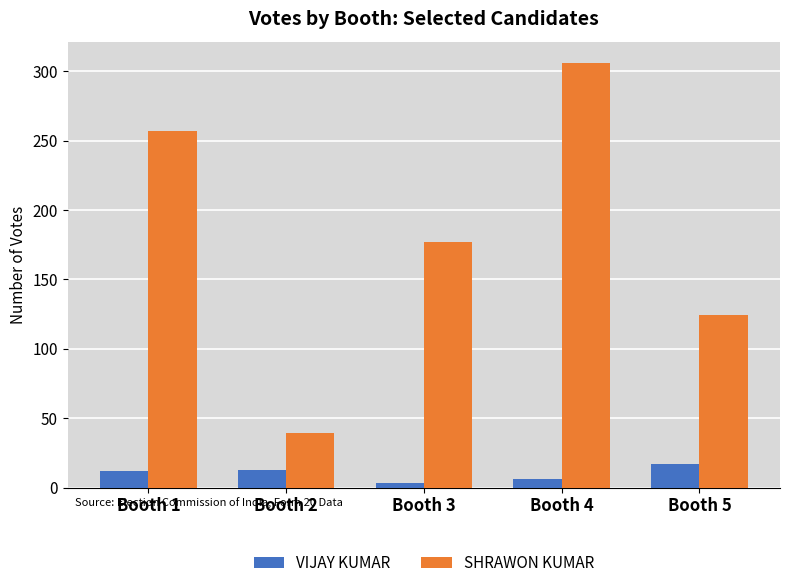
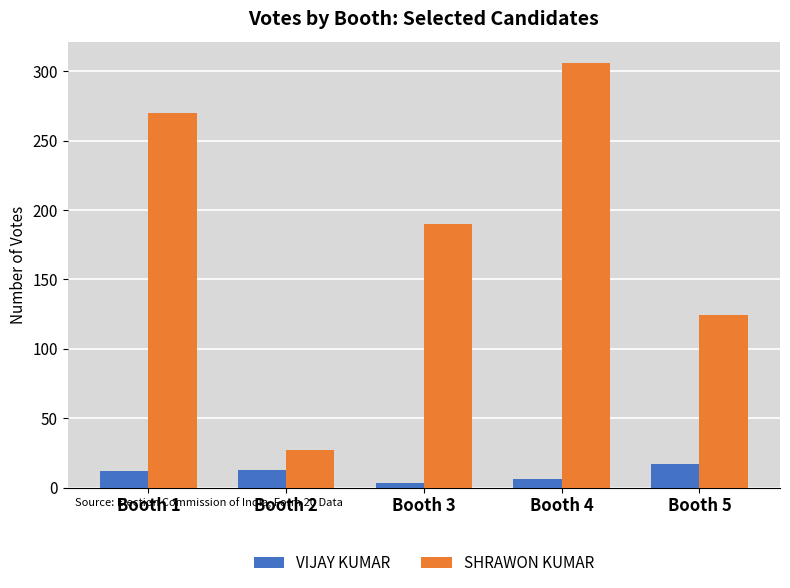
SHRAWON KUMAR, Booth 1: 257 -> 270
SHRAWON KUMAR, Booth 2: 39 -> 27
SHRAWON KUMAR, Booth 3: 177 -> 190
